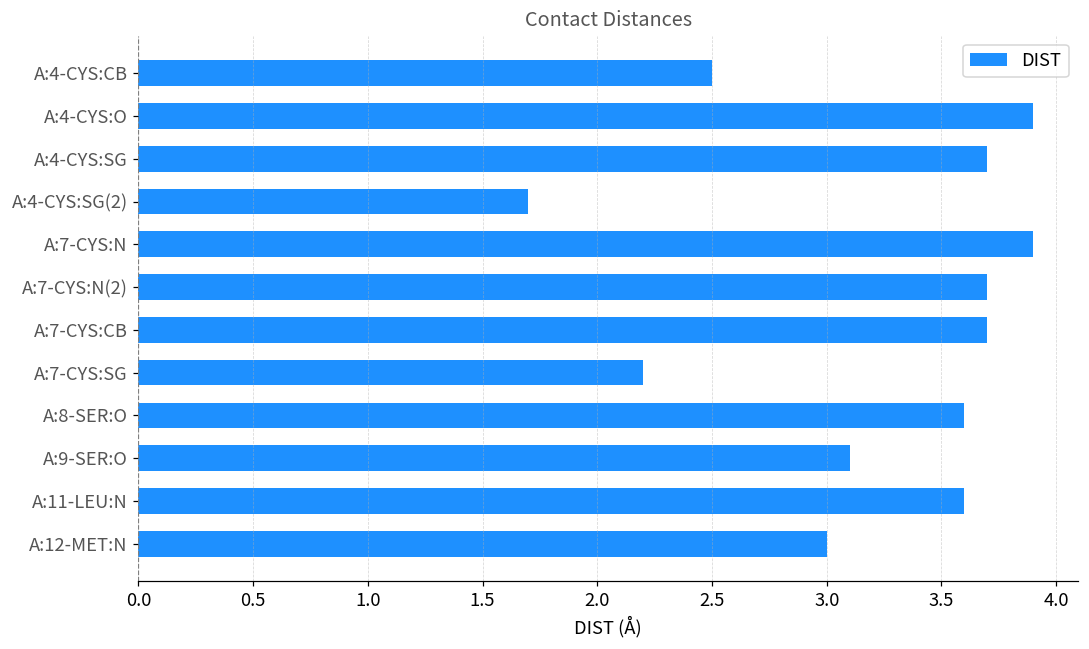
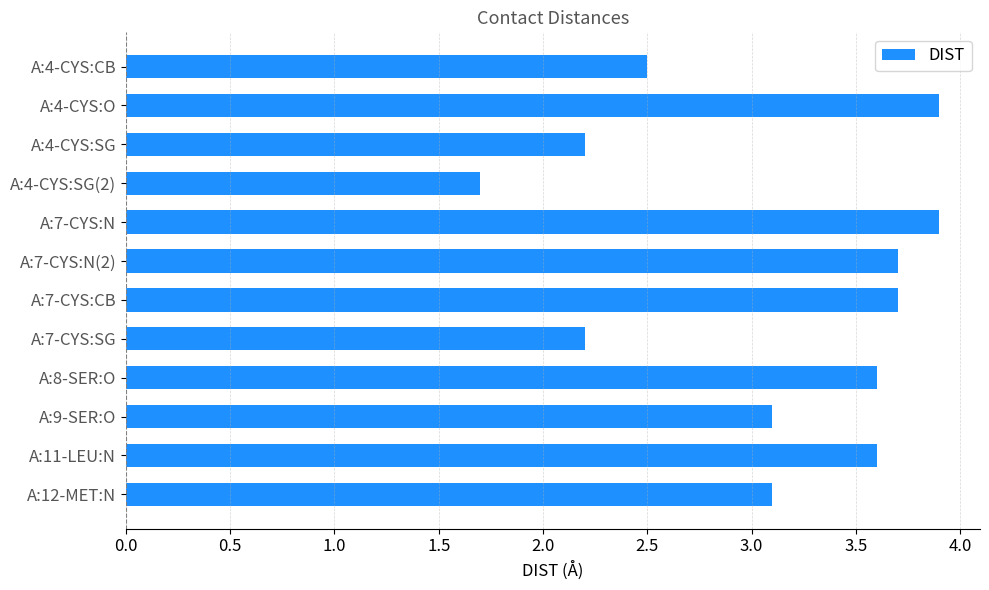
A:4-CYS:SG: 3.7 -> 2.2
A:12-MET:N: 3.0 -> 3.1
